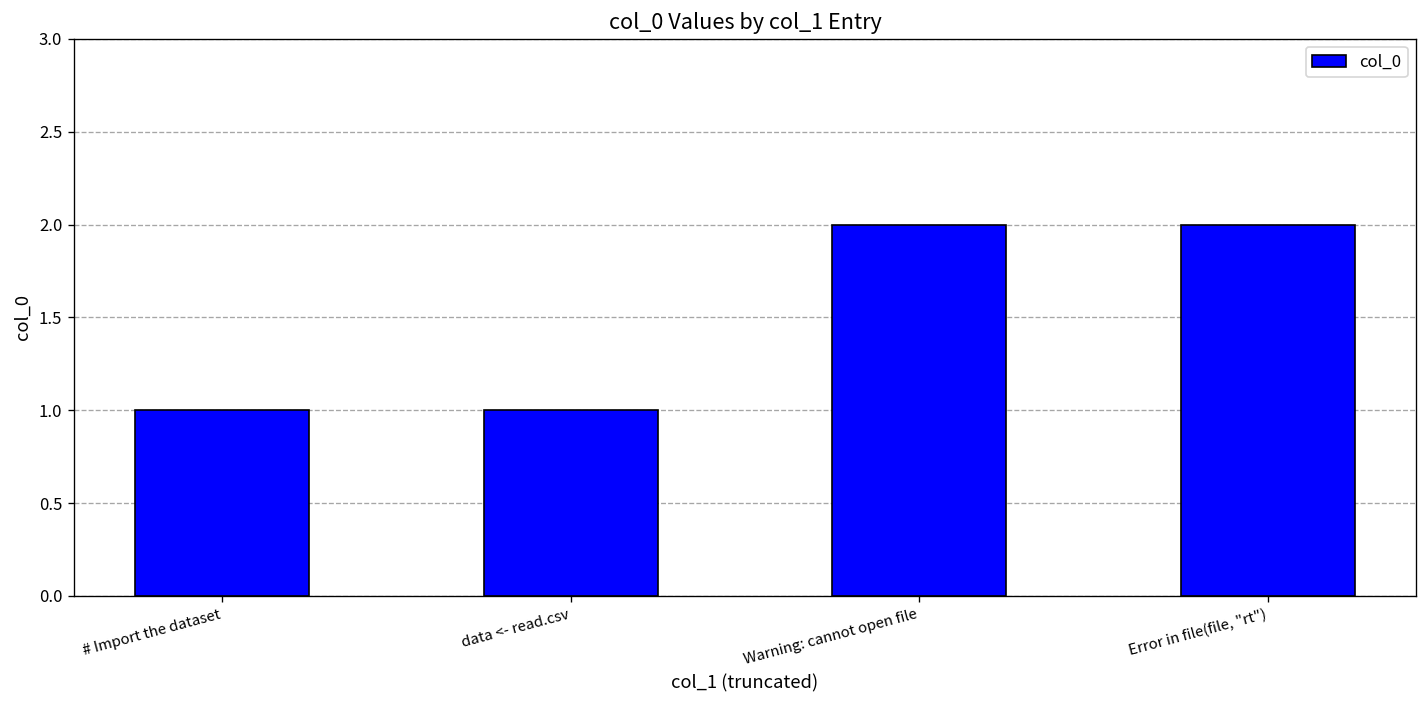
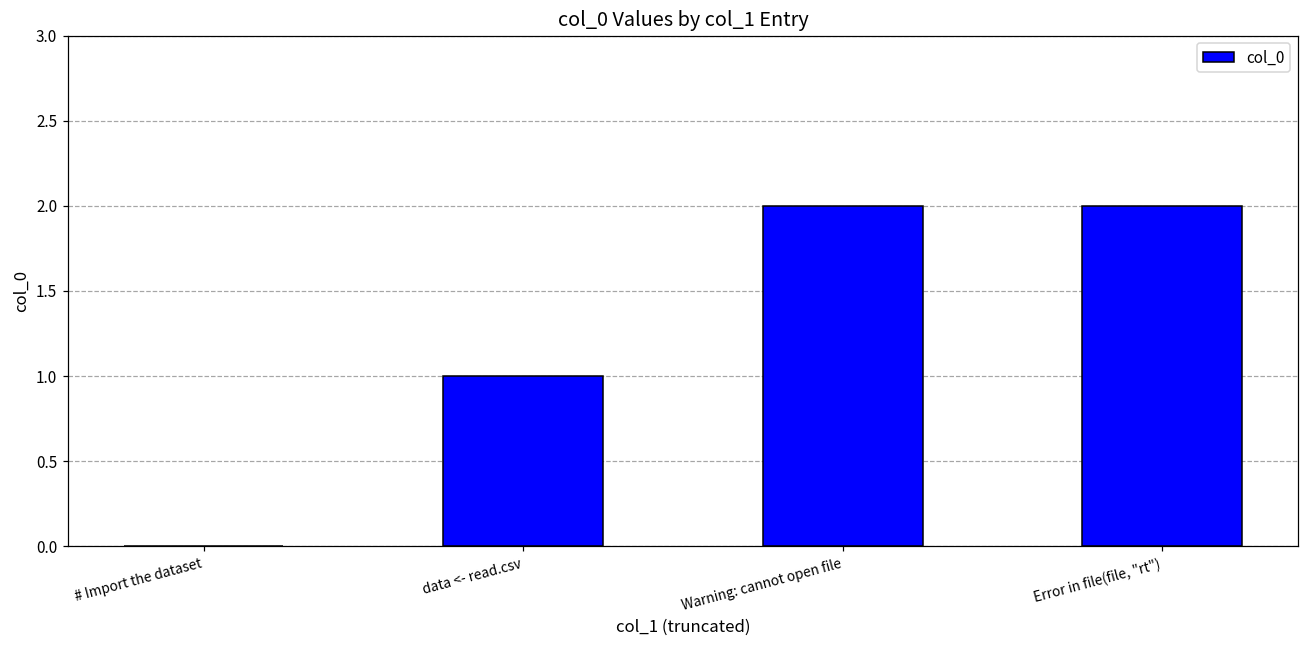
# Import the dataset: 1 -> 0
